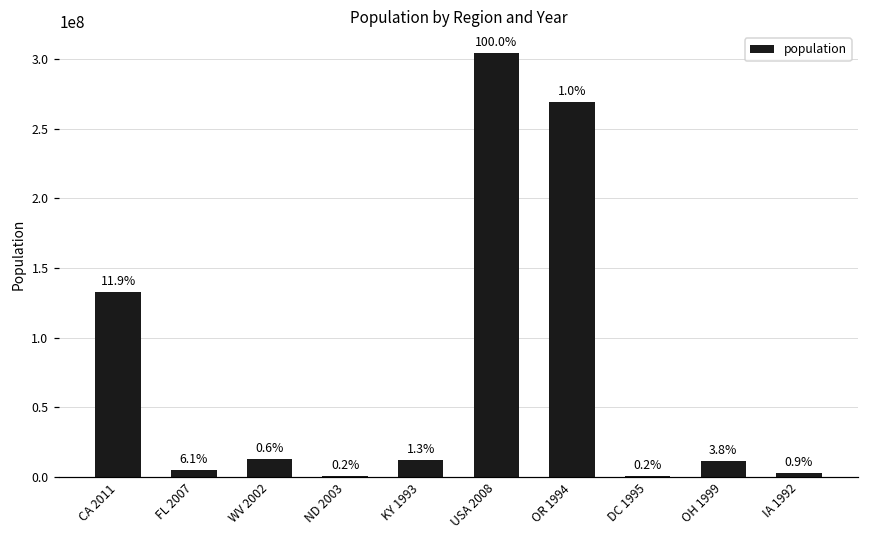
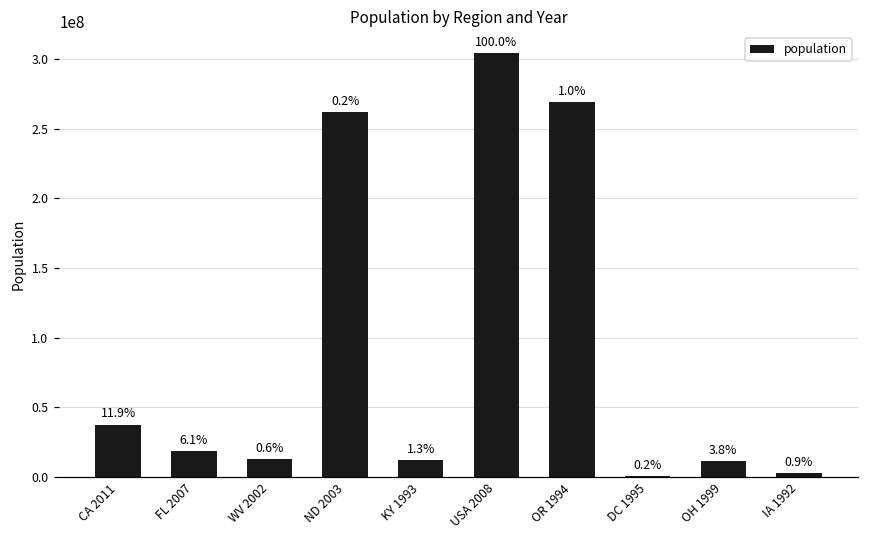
CA 2011: 133000000 -> 38000000
FL 2007: 5000000 -> 18000000
ND 2003: 1000000 -> 262000000
